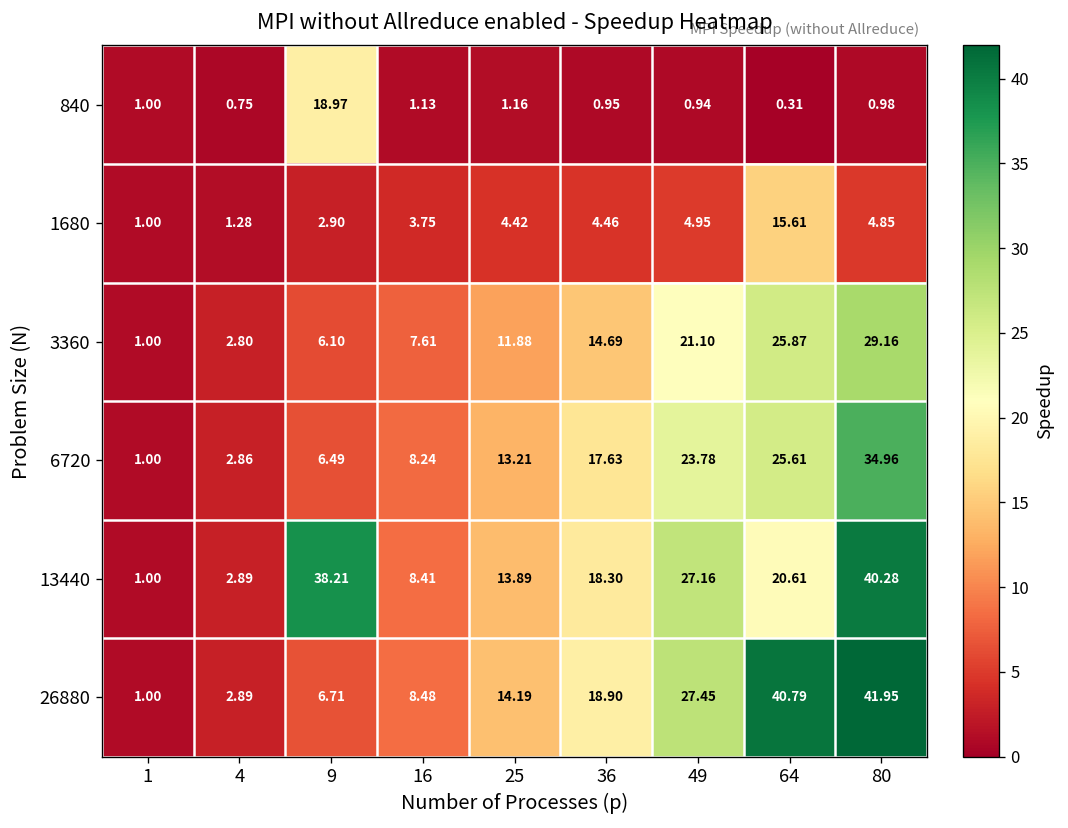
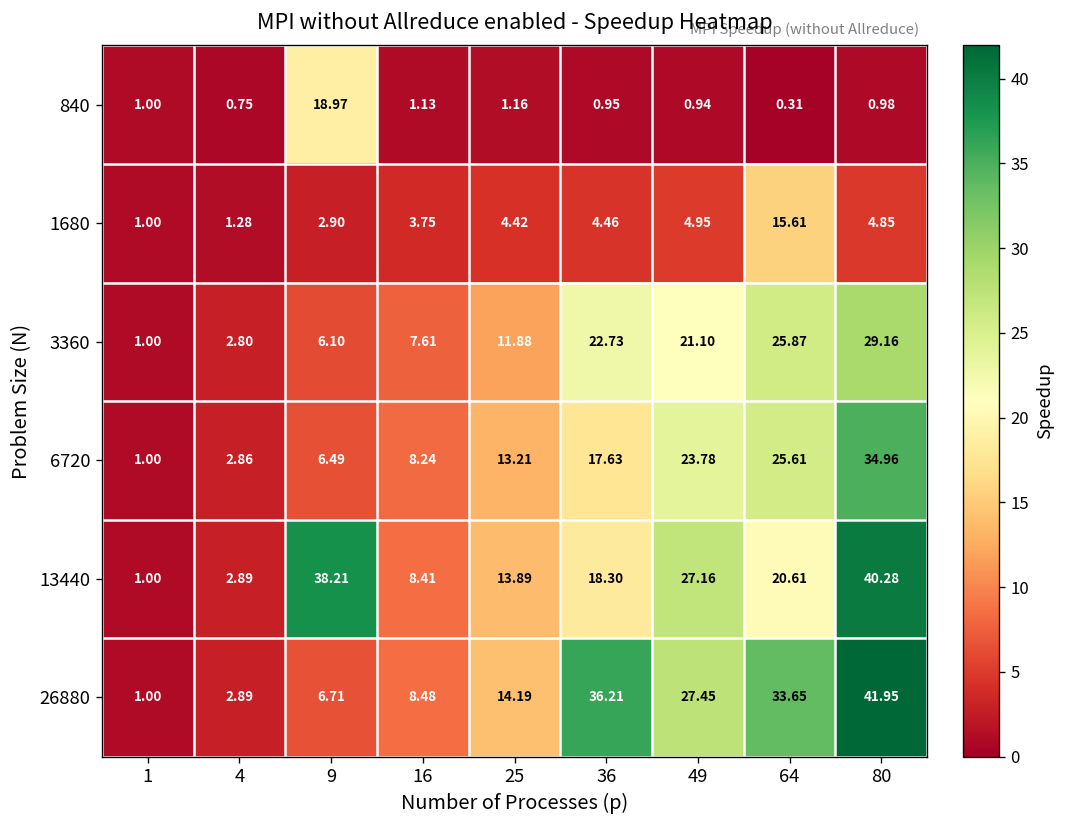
3360, 36: 14.69 -> 22.73
26880, 36: 18.90 -> 36.21
26880, 64: 40.79 -> 33.65
